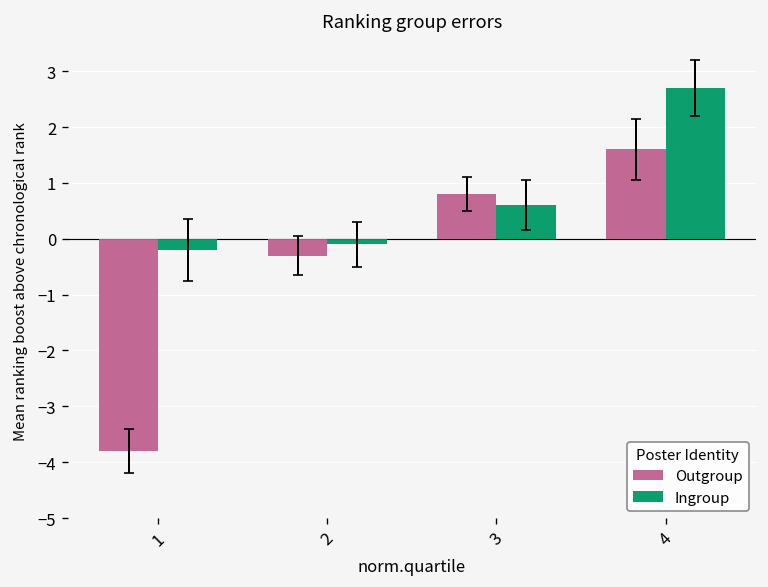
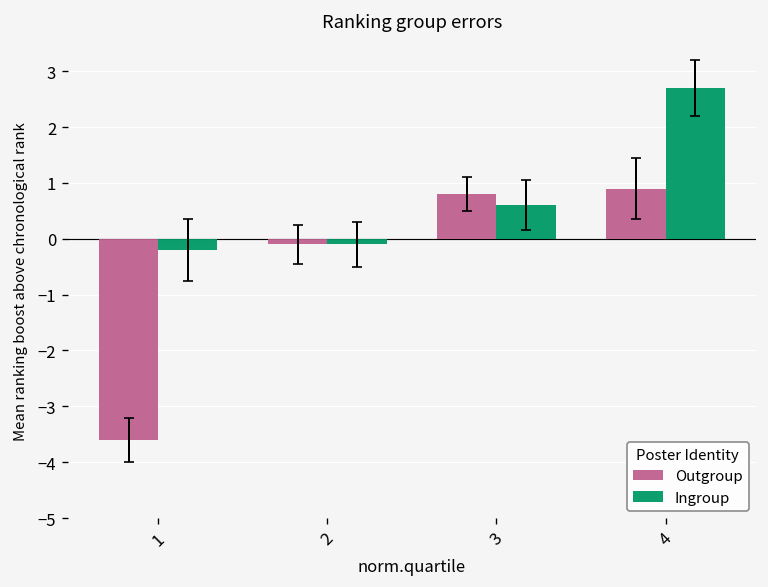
Outgroup, 1: -3.8 -> -3.6
Outgroup, 2: -0.3 -> -0.1
Outgroup, 4: 1.6 -> 0.9
